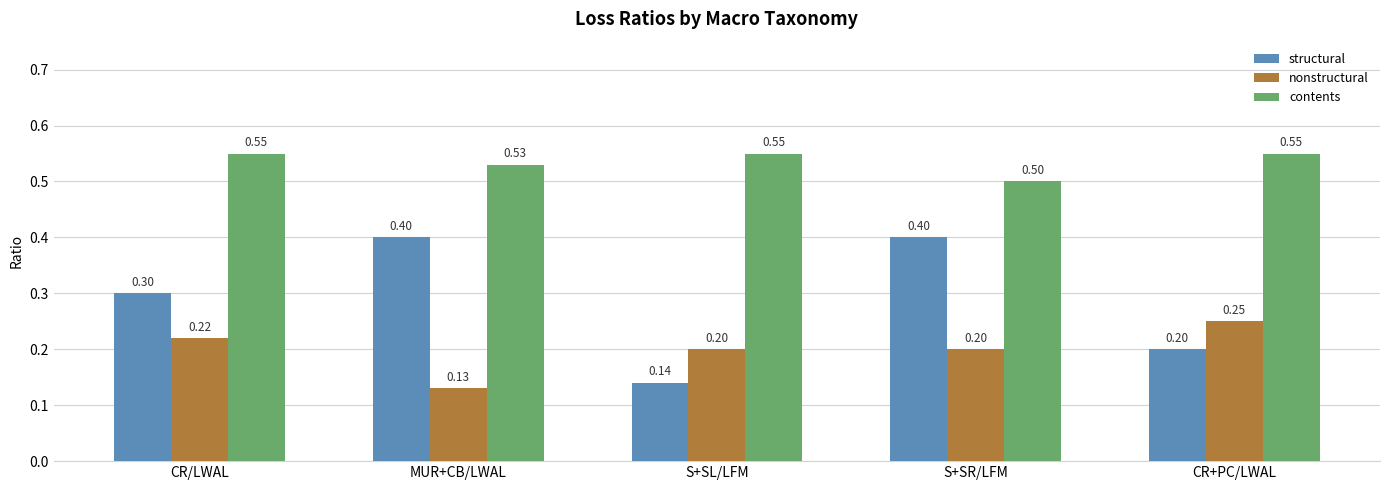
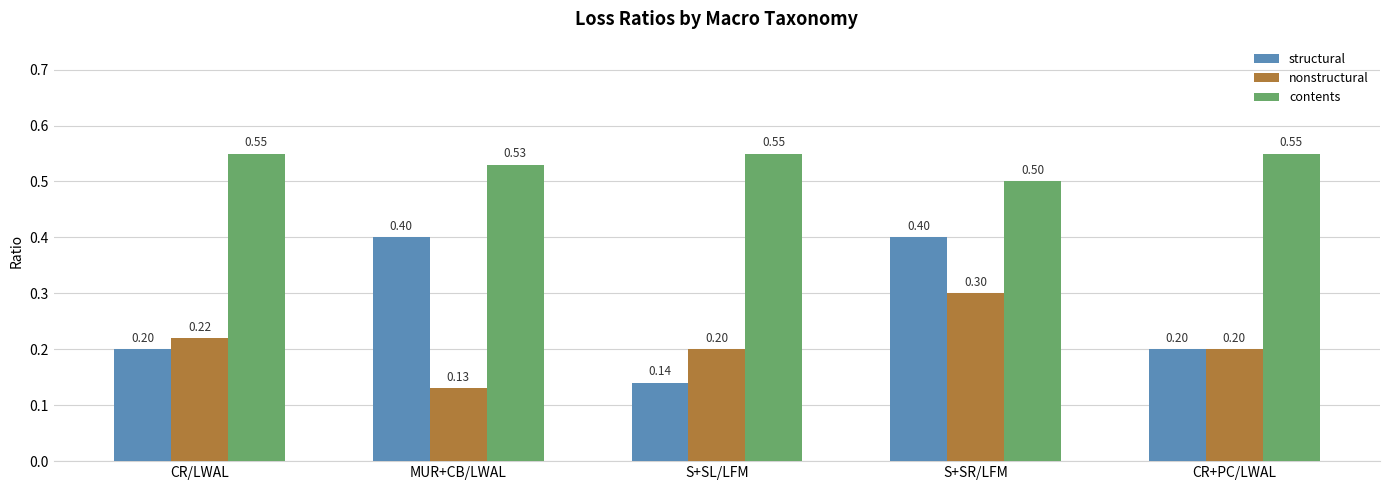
structural, CR/LWAL: 0.30 -> 0.20
nonstructural, S+SR/LFM: 0.20 -> 0.30
nonstructural, CR+PC/LWAL: 0.25 -> 0.20
